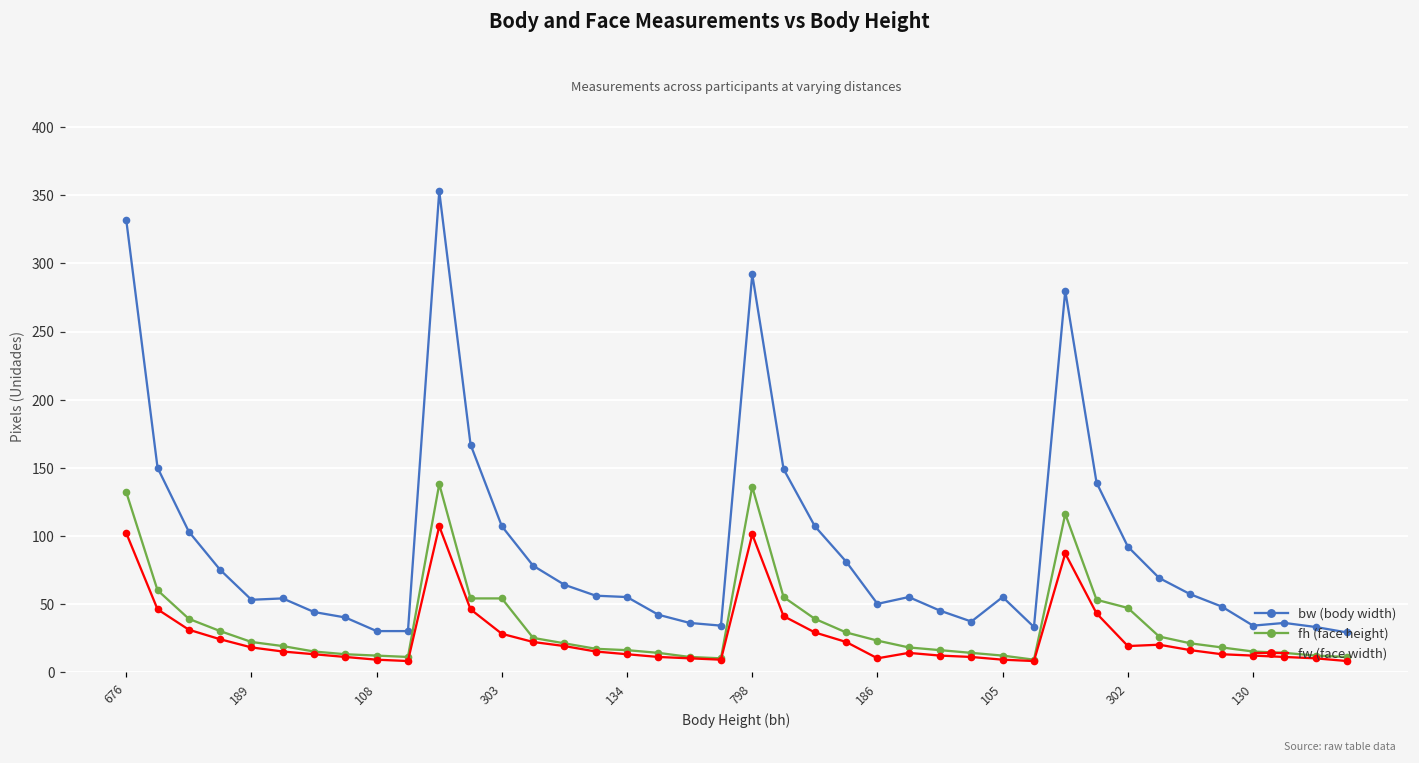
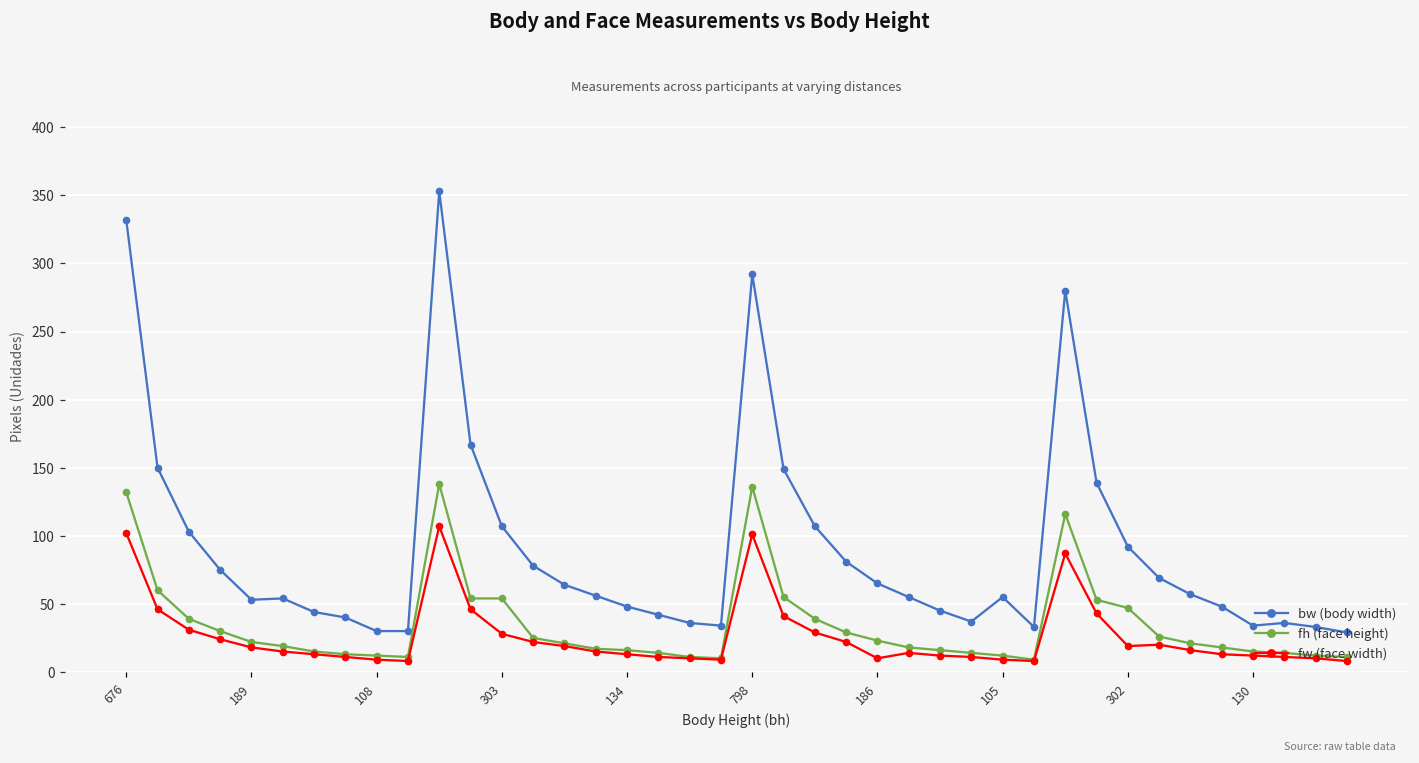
bw (body width), 134: 55 -> 48
bw (body width), 186: 50 -> 65
